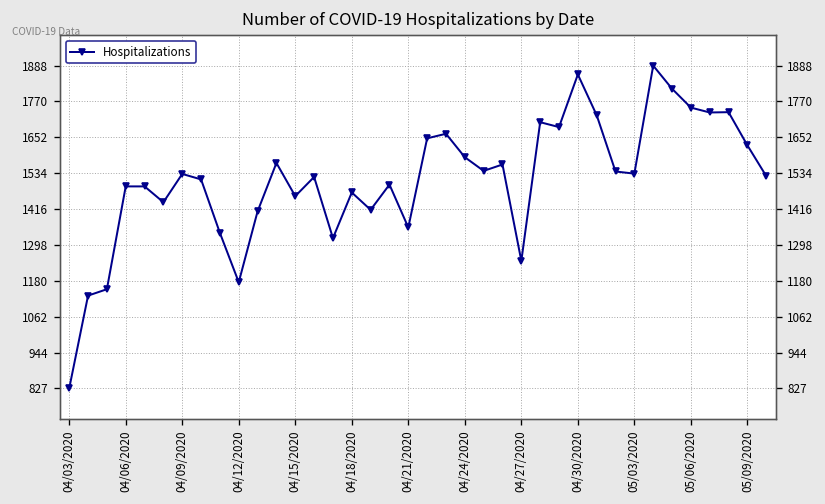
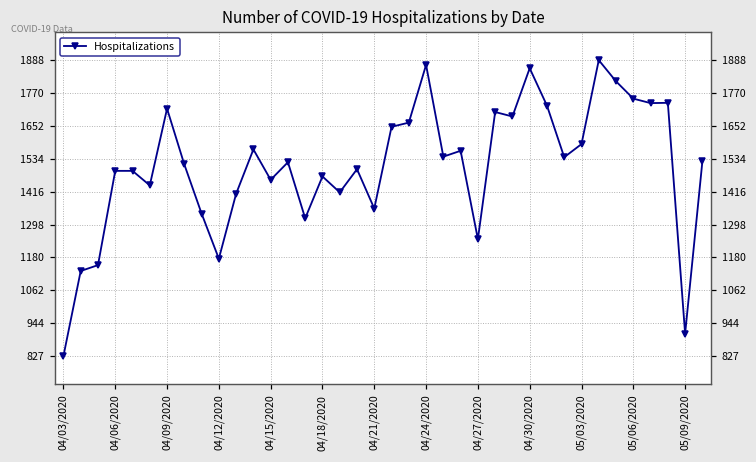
04/09/2020: 1530 -> 1710
04/24/2020: 1590 -> 1870
05/03/2020: 1530 -> 1590
05/09/2020: 1630 -> 910
